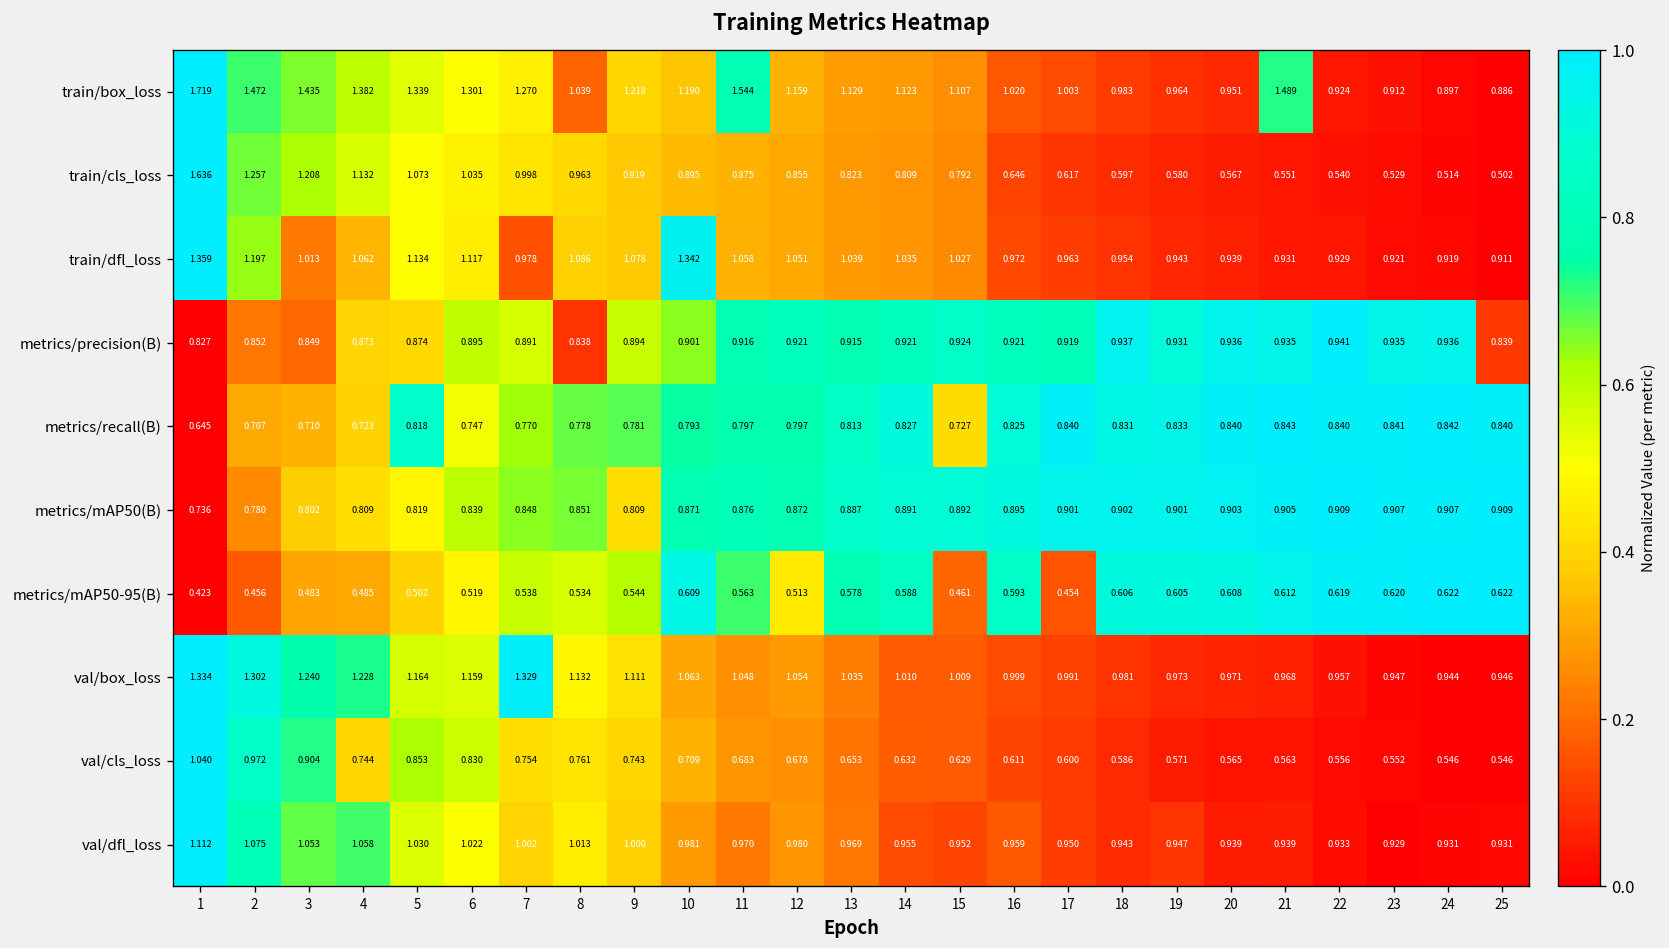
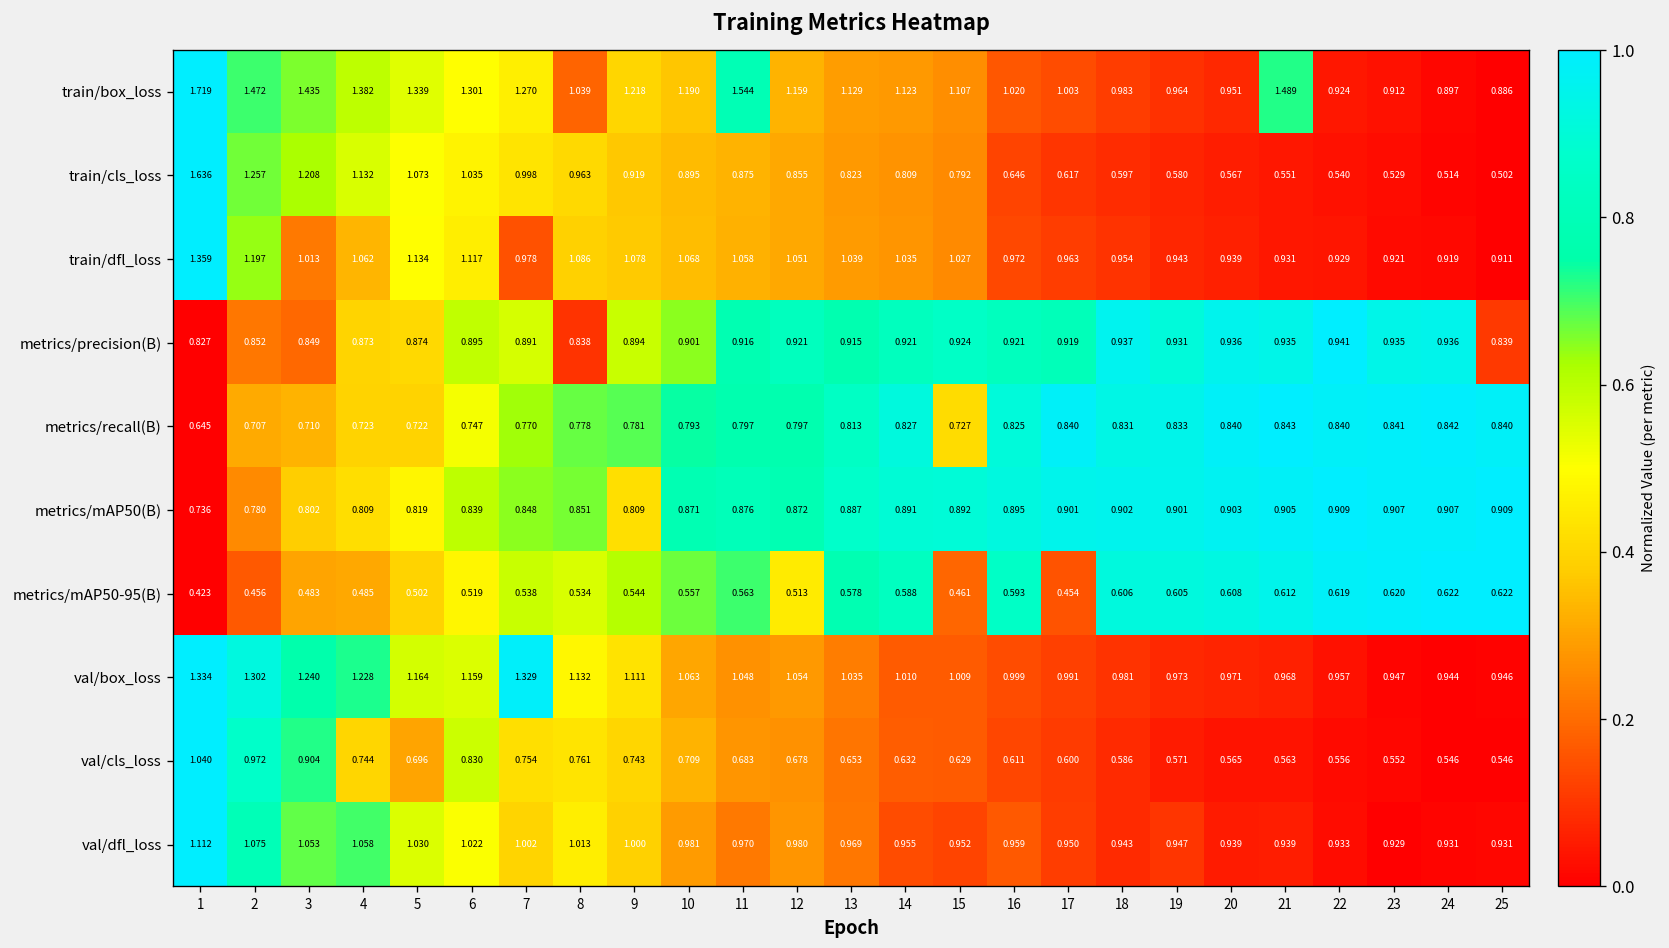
train/dfl_loss, 10: 1.342 -> 1.068
metrics/recall(B), 5: 0.818 -> 0.722
metrics/mAP50-95(B), 10: 0.609 -> 0.557
val/cls_loss, 5: 0.853 -> 0.696
